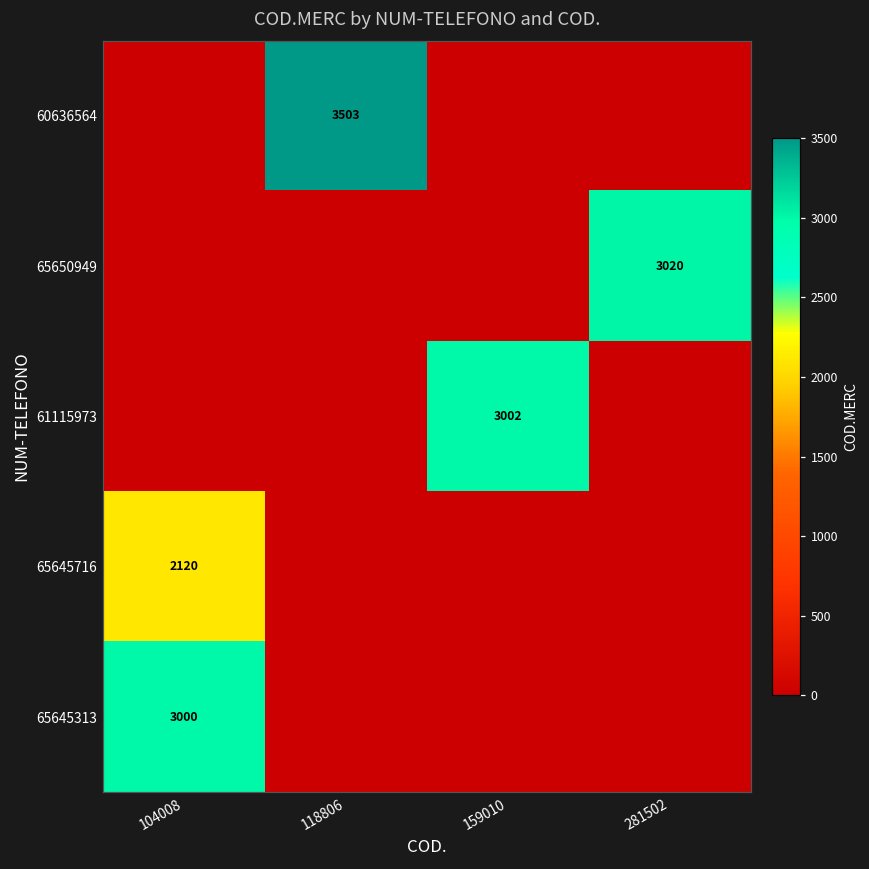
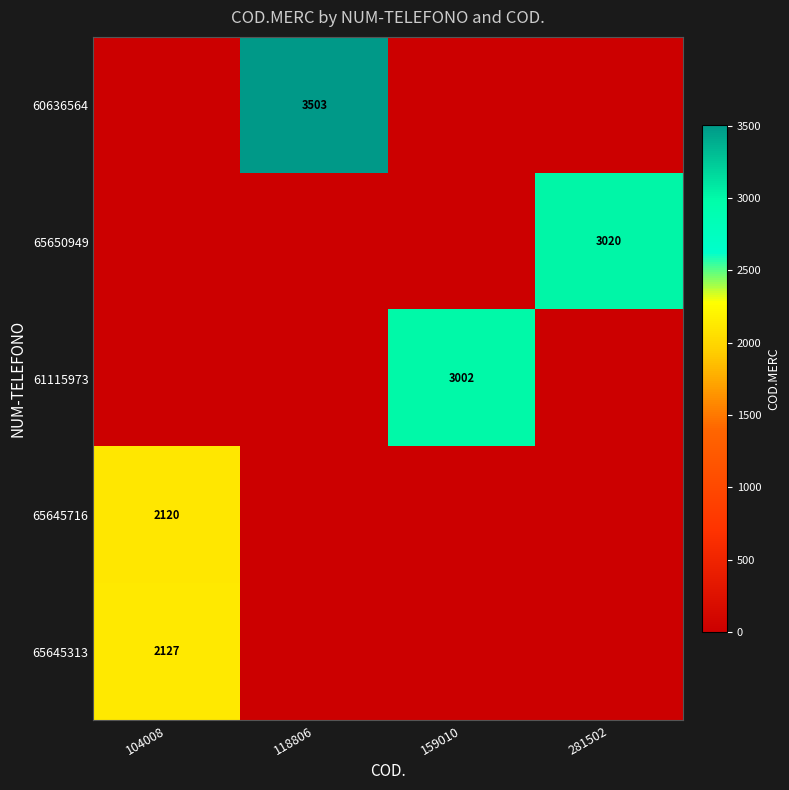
65645313, 104008: 3000 -> 2127
